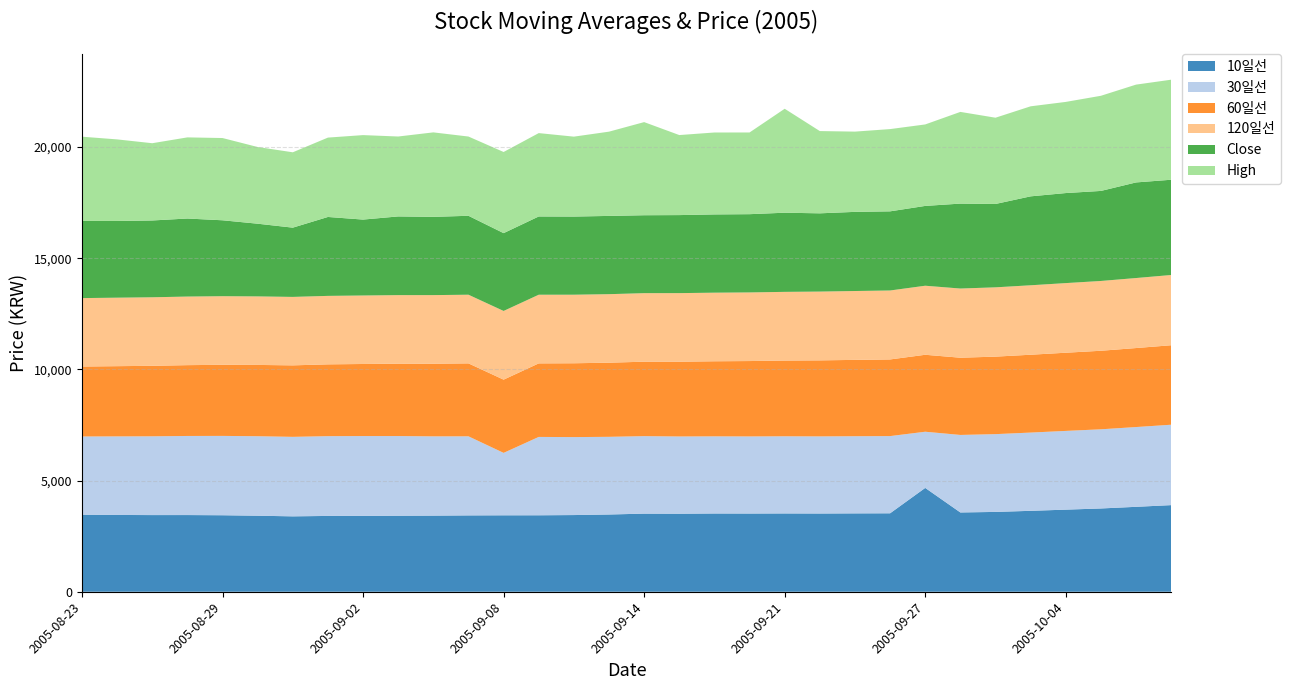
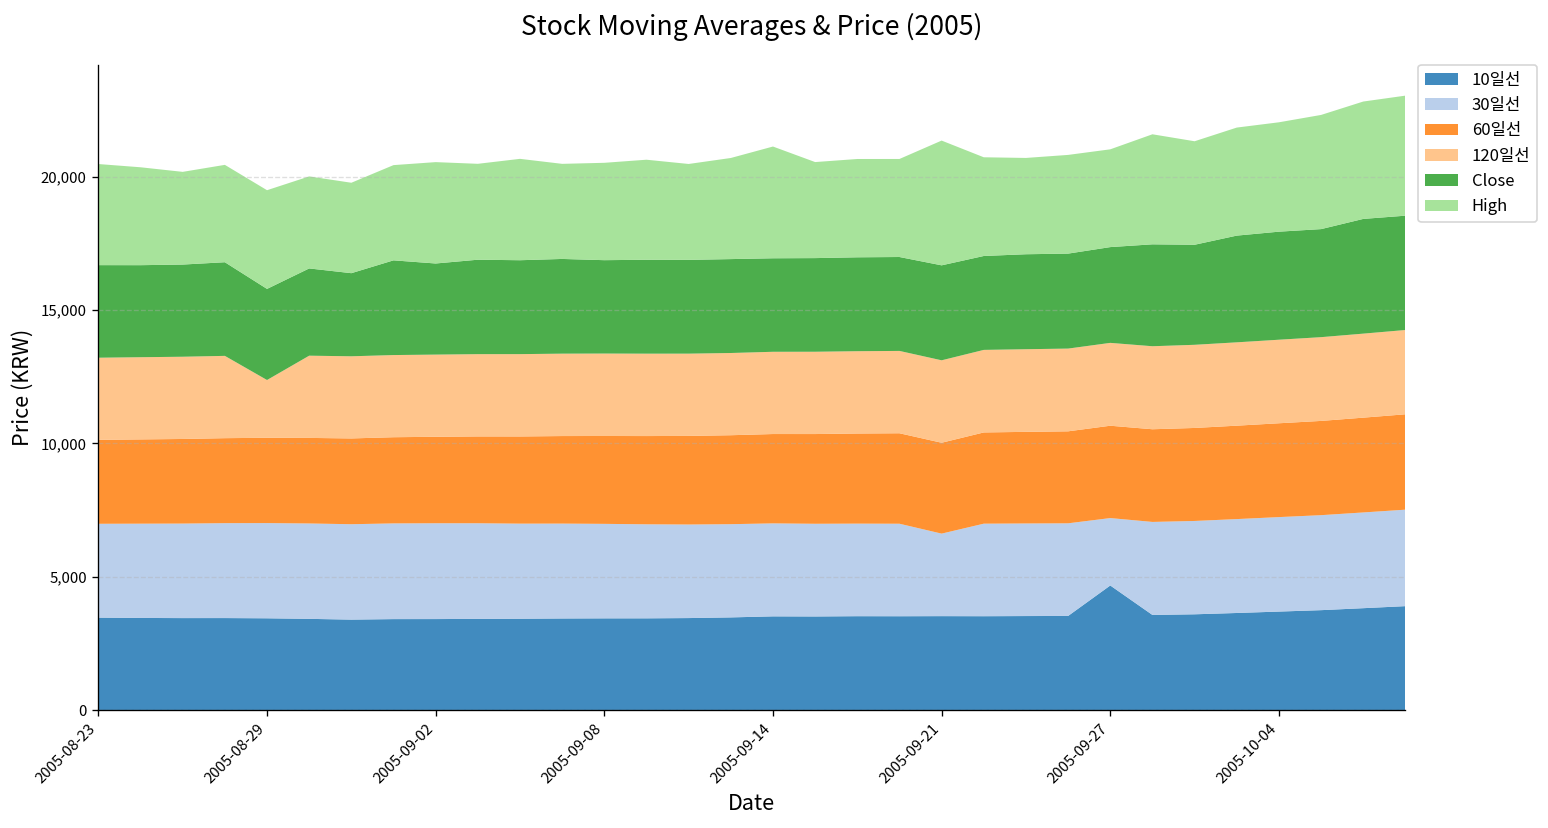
120일선, 2005-08-29: 3,100 -> 2,200
30일선, 2005-09-08: 2,800 -> 3,500
30일선, 2005-09-21: 3,500 -> 3,100
